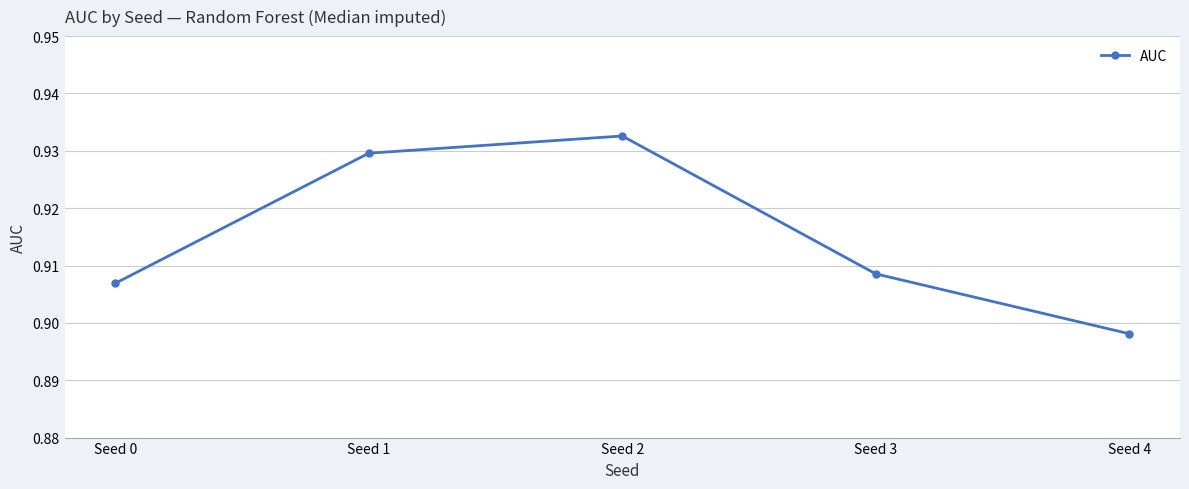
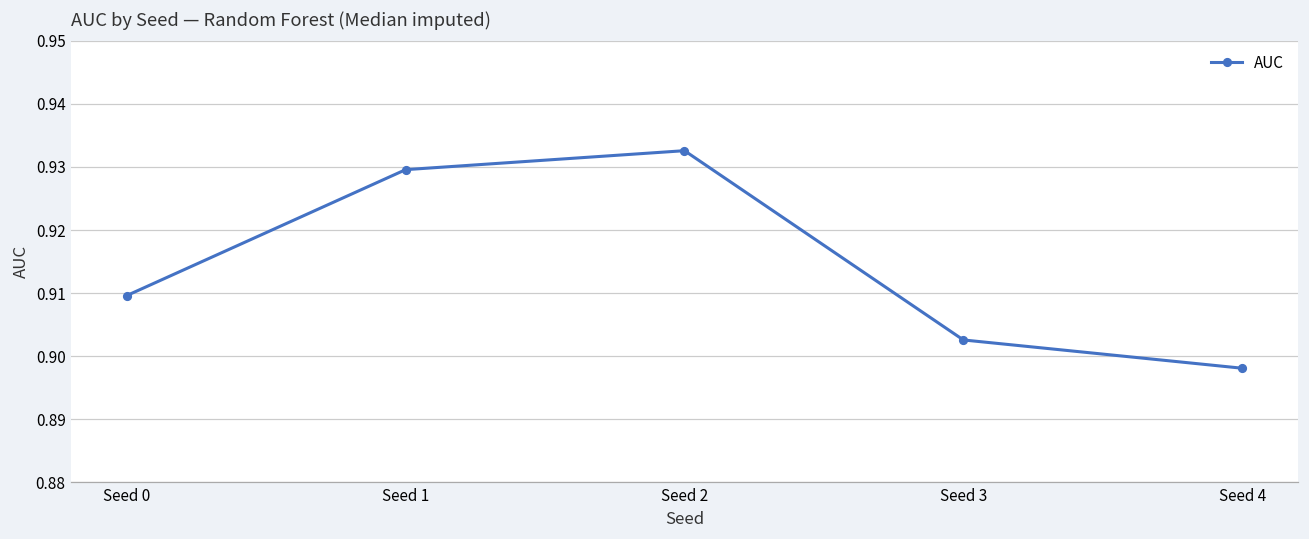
Seed 0: 0.907 -> 0.910
Seed 3: 0.909 -> 0.903
